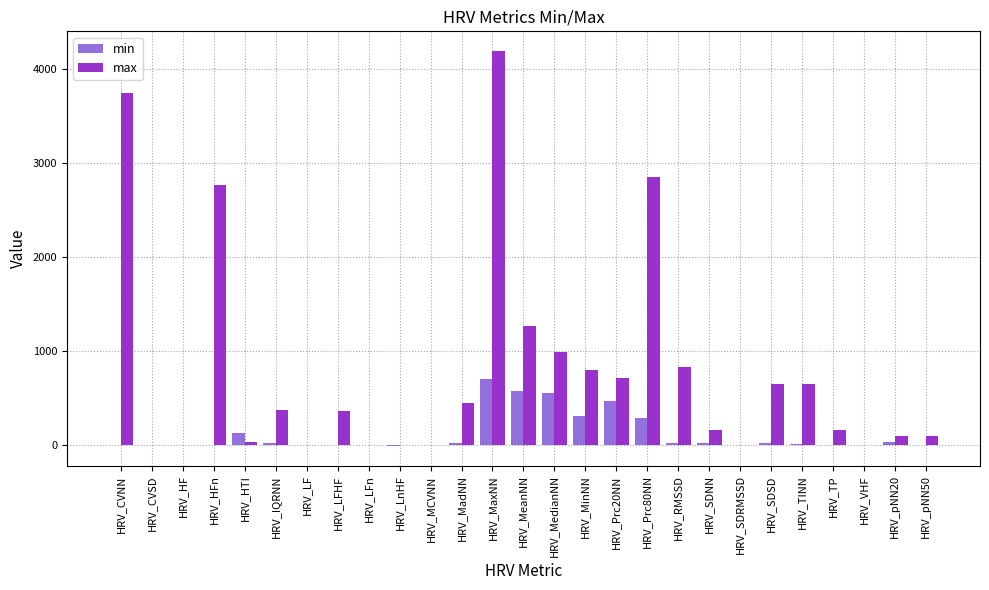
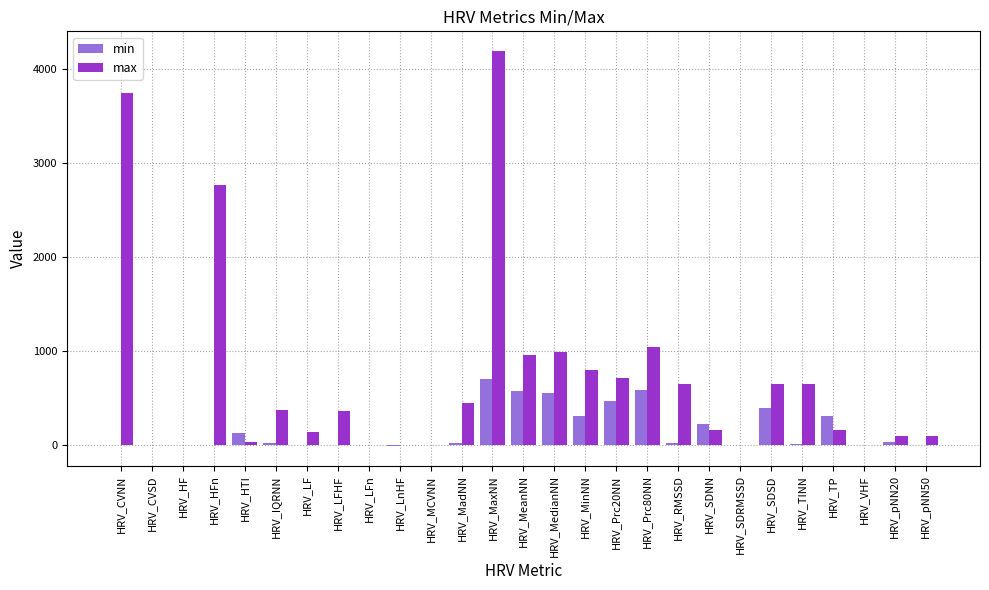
max, HRV_LF: 0 -> 100
max, HRV_MeanNN: 1300 -> 1000
min, HRV_Prc80NN: 300 -> 600
max, HRV_Prc80NN: 2900 -> 1000
max, HRV_RMSSD: 800 -> 700
min, HRV_SDNN: 0 -> 200
min, HRV_SDSD: 0 -> 400
min, HRV_TP: 0 -> 300
